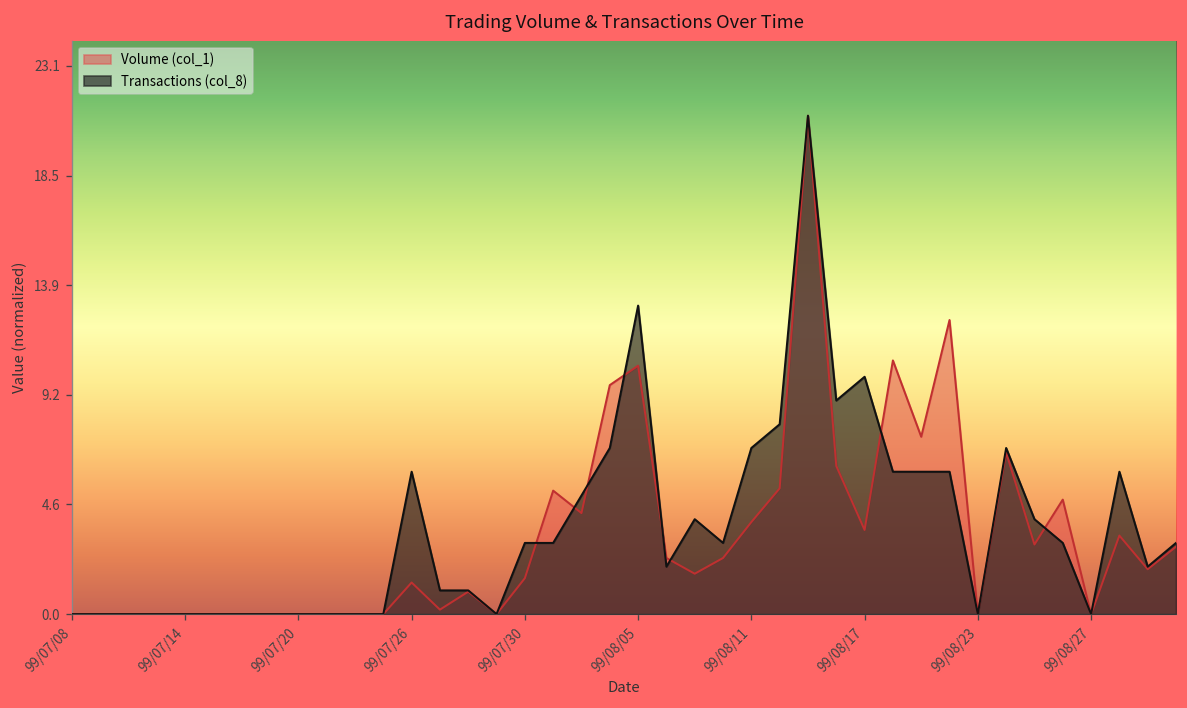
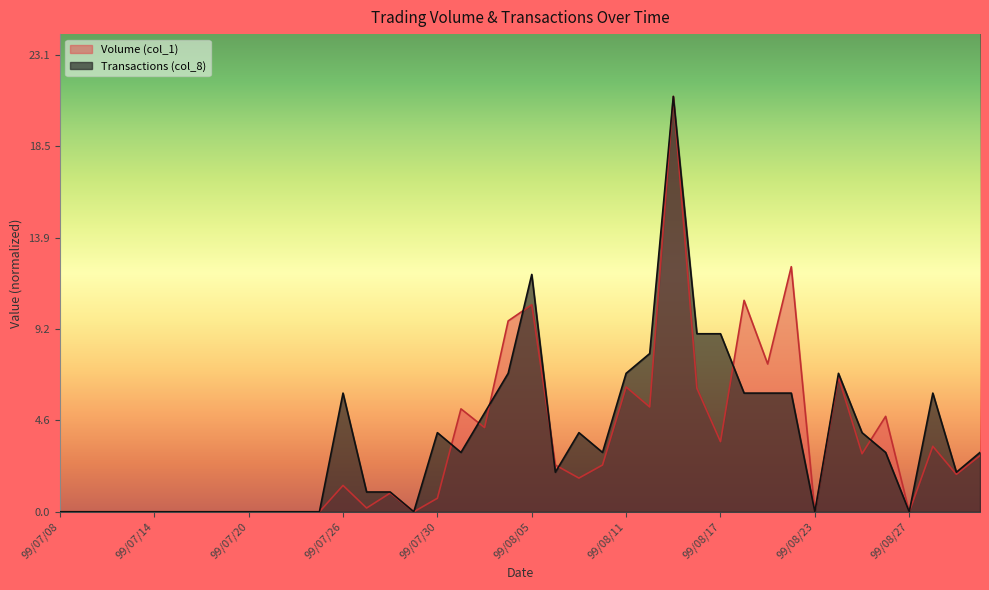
Volume (col_1), 99/07/30: 1.5 -> 0.7
Transactions (col_8), 99/07/30: 3 -> 4
Transactions (col_8), 99/08/05: 13 -> 12
Volume (col_1), 99/08/11: 3.9 -> 6.3
Transactions (col_8), 99/08/17: 10 -> 9
